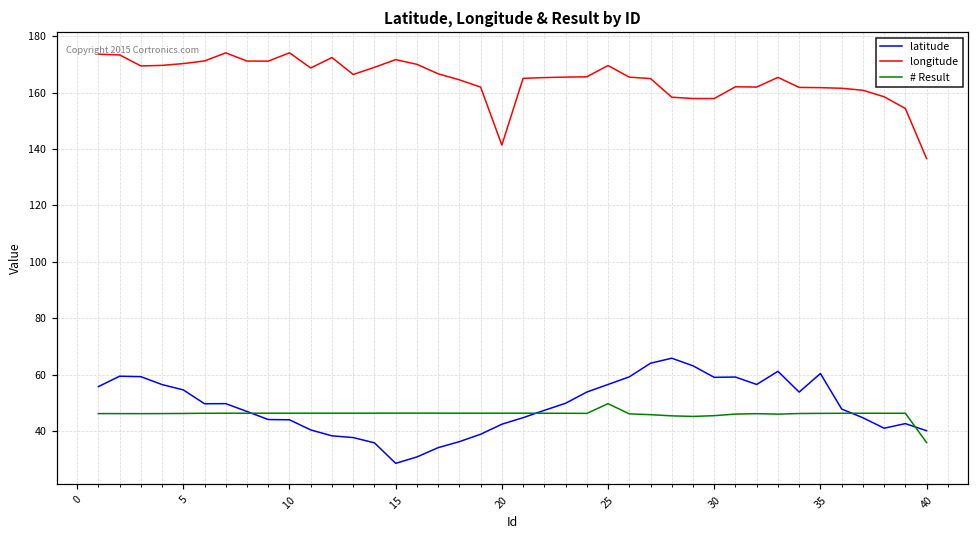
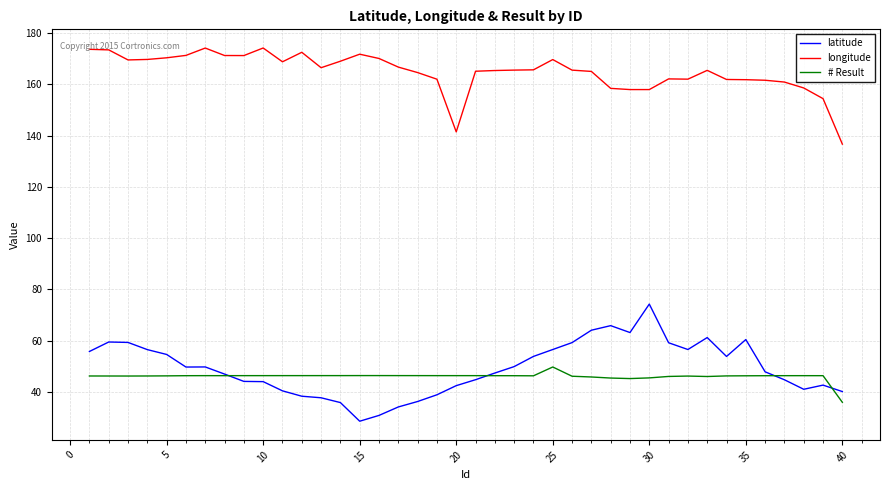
latitude, 30: 59 -> 74
